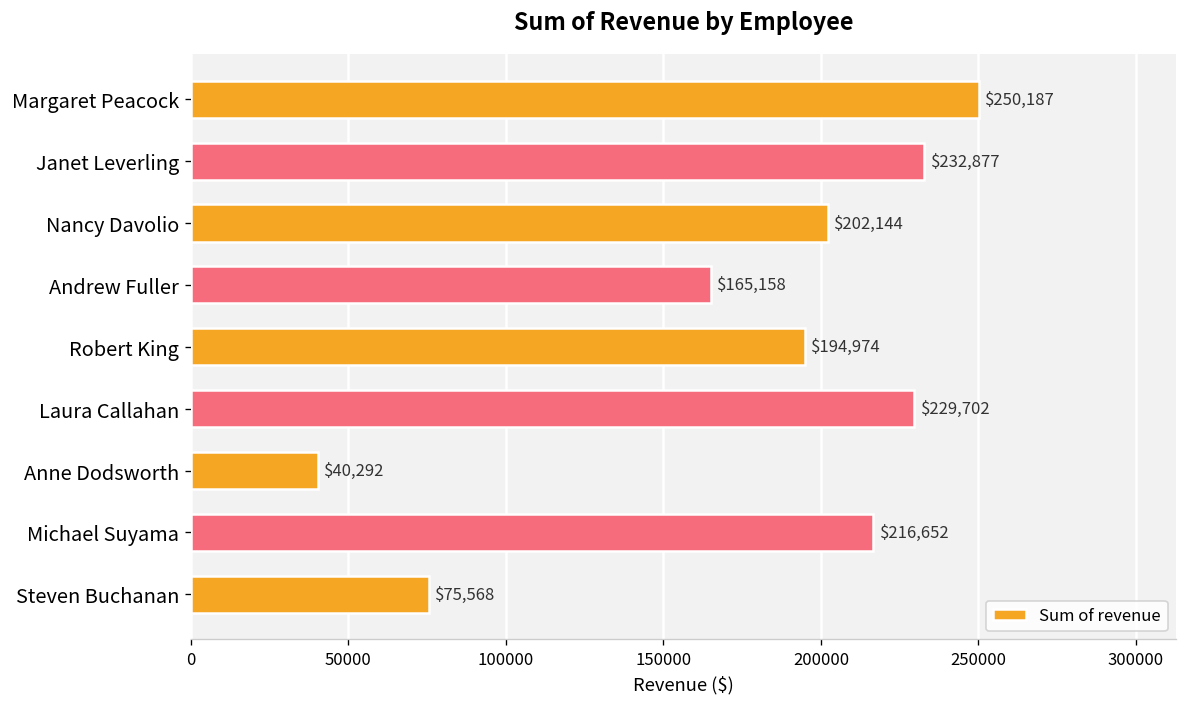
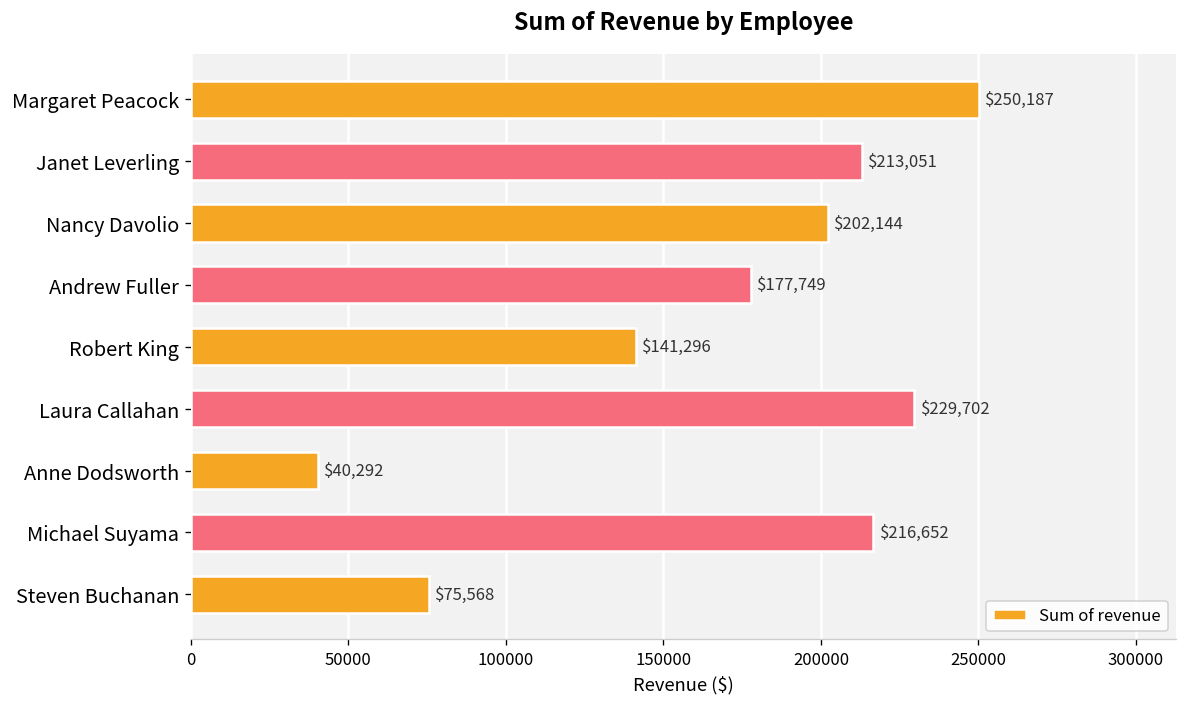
Janet Leverling: $232,877 -> $213,051
Andrew Fuller: $165,158 -> $177,749
Robert King: $194,974 -> $141,296
